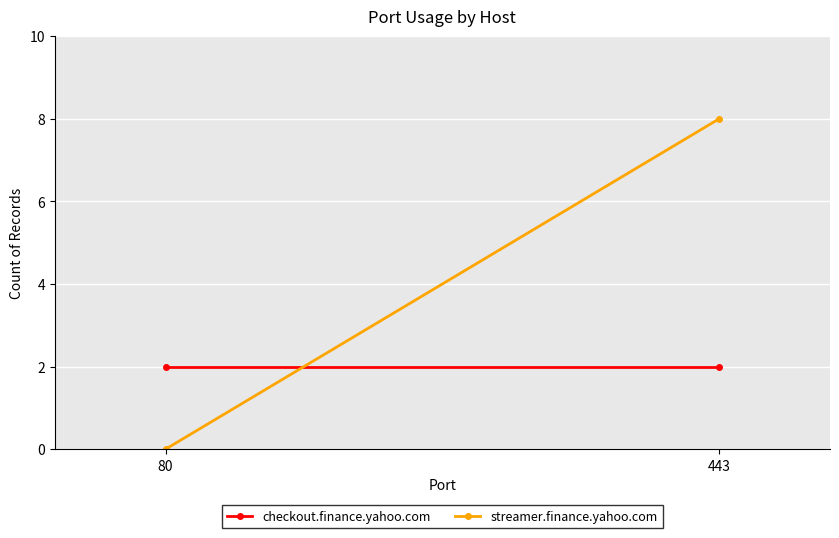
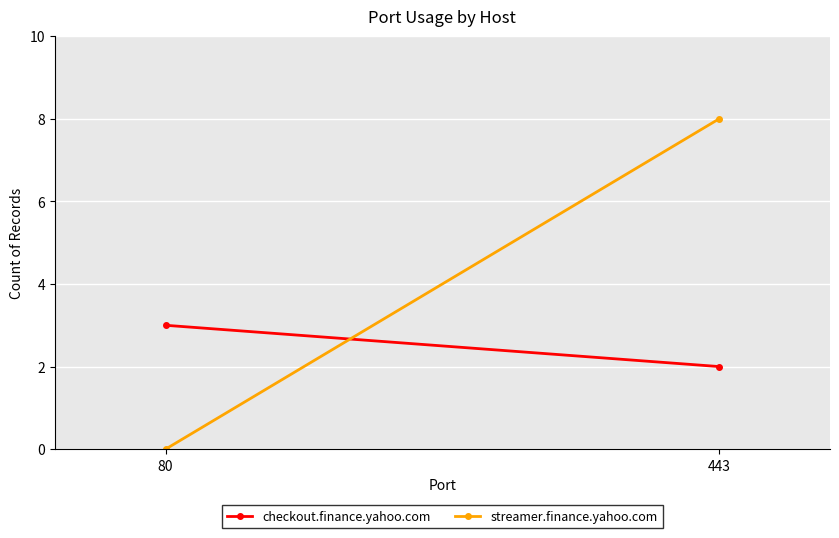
checkout.finance.yahoo.com, 80: 2 -> 3
